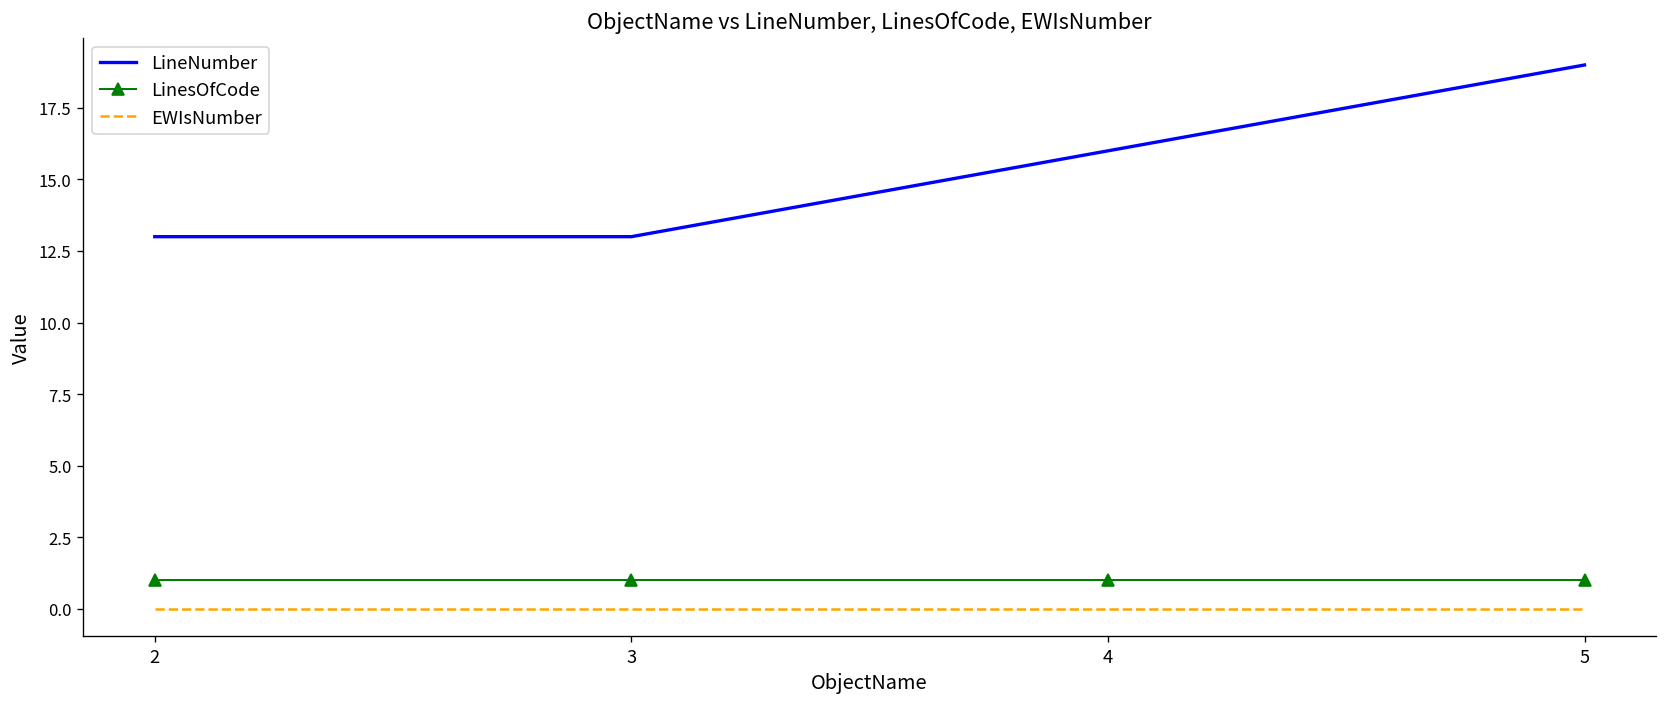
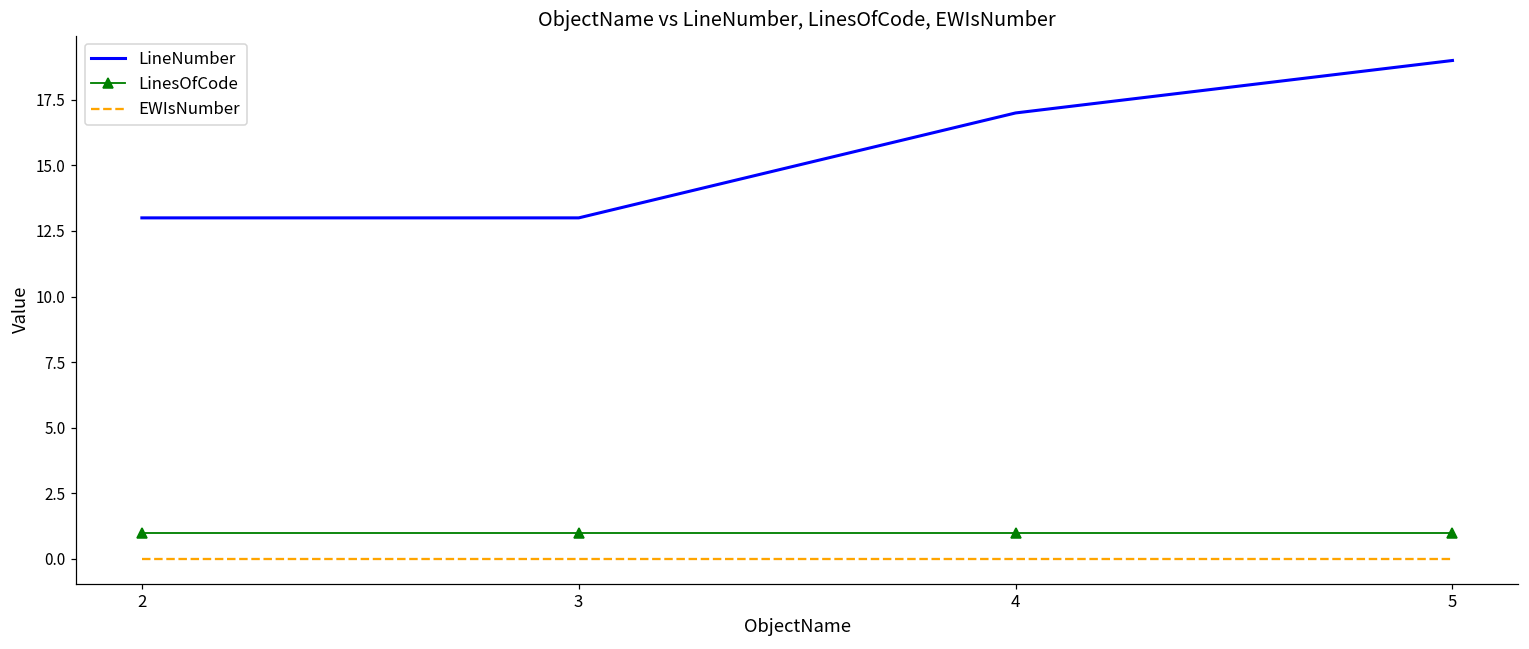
LineNumber, 4: 16 -> 17
